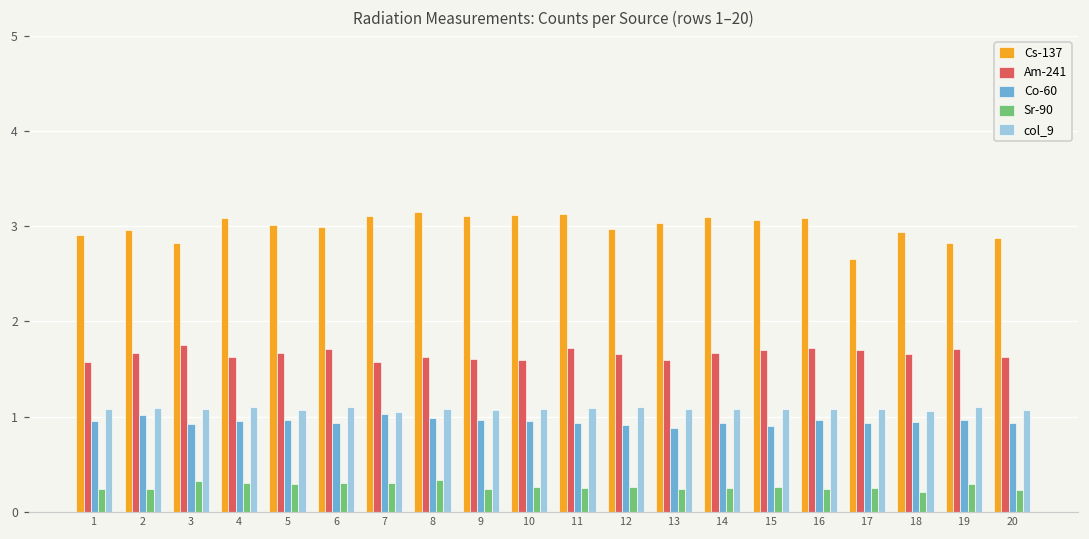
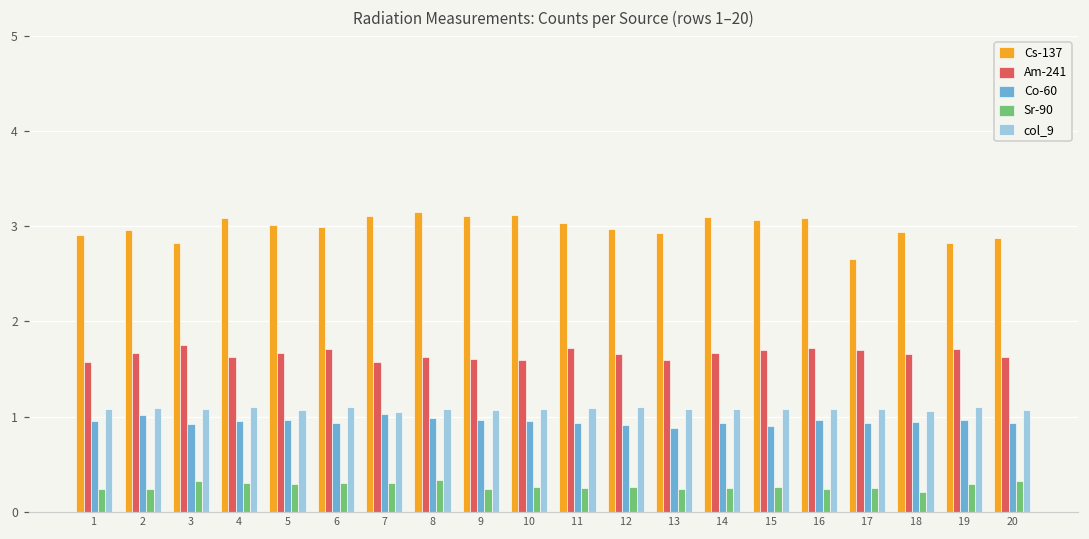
Cs-137, 11: 3.1 -> 3.0
Cs-137, 13: 3.0 -> 2.9
Sr-90, 20: 0.2 -> 0.3
